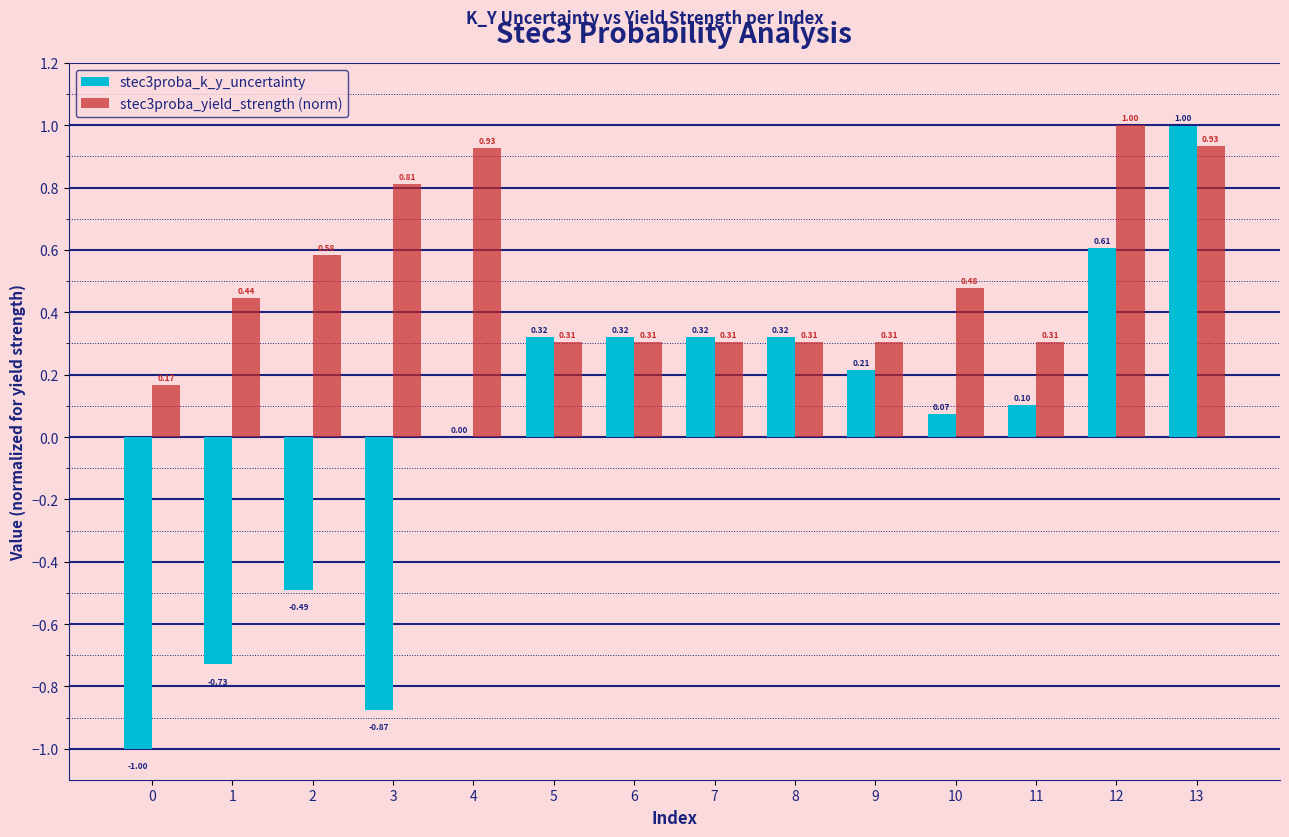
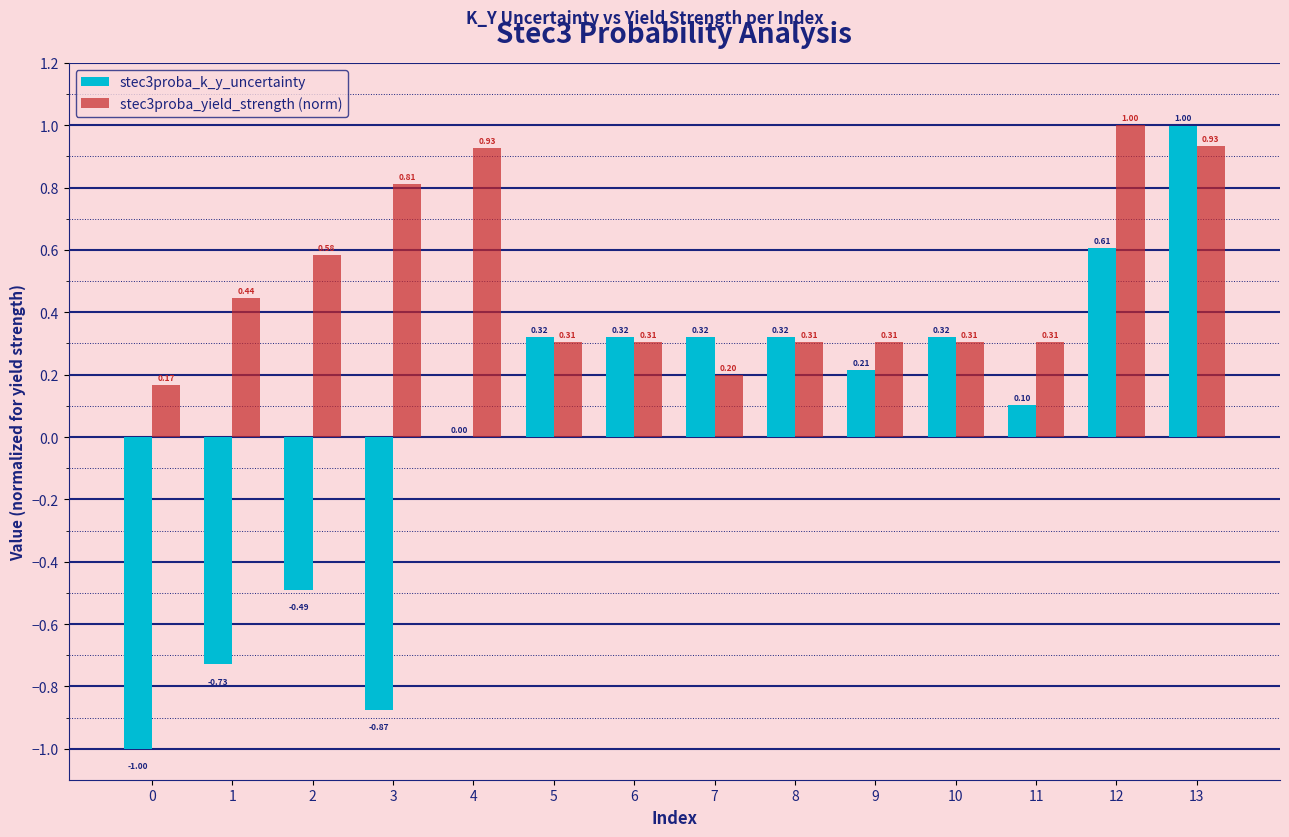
stec3proba_yield_strength (norm), 7: 0.31 -> 0.20
stec3proba_k_y_uncertainty, 10: 0.07 -> 0.32
stec3proba_yield_strength (norm), 10: 0.48 -> 0.31
